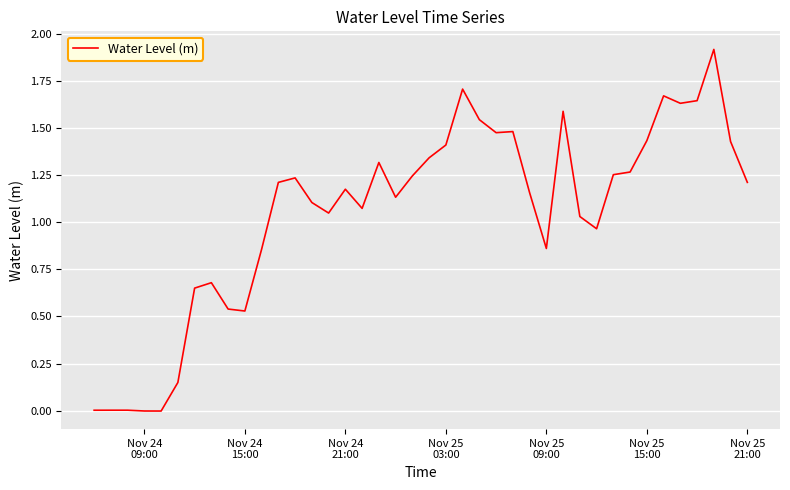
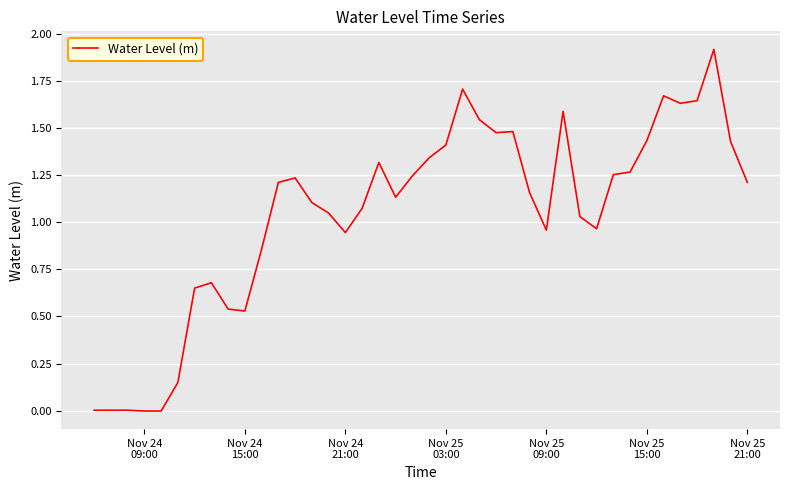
Nov 24 21:00: 1.17 -> 0.94
Nov 25 09:00: 0.86 -> 0.96
